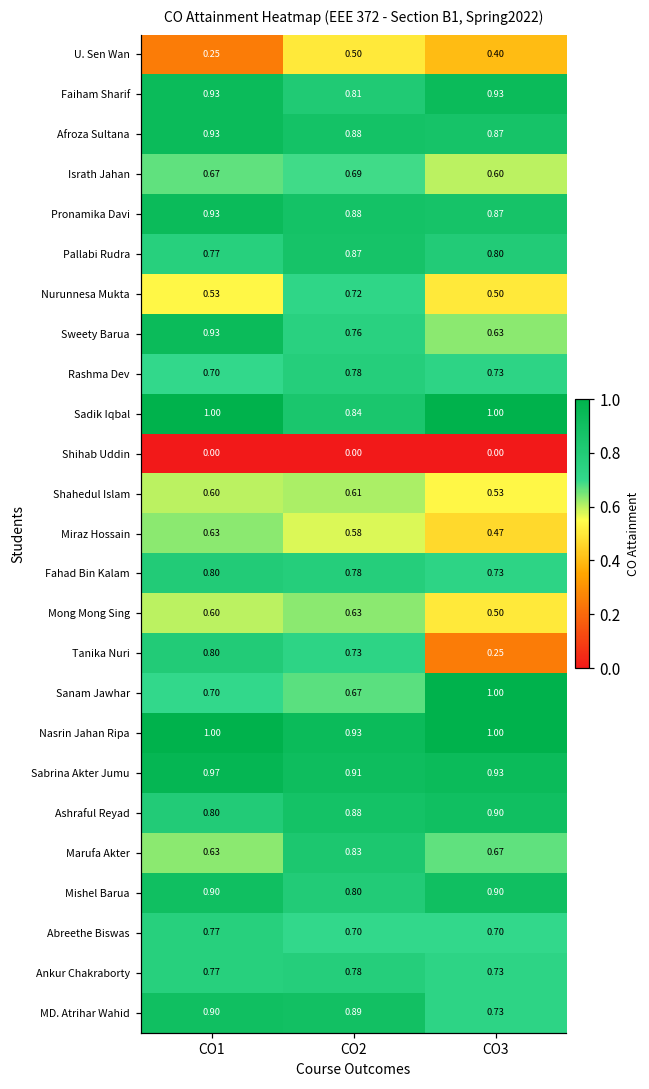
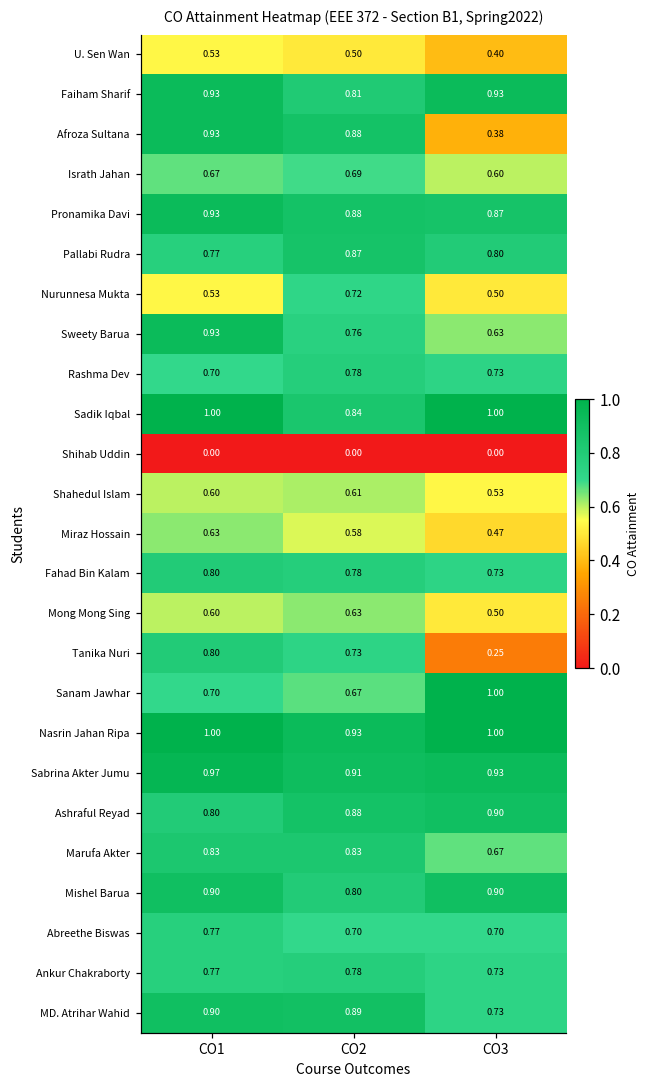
U. Sen Wan, CO1: 0.25 -> 0.53
Afroza Sultana, CO3: 0.87 -> 0.38
Marufa Akter, CO1: 0.63 -> 0.83
